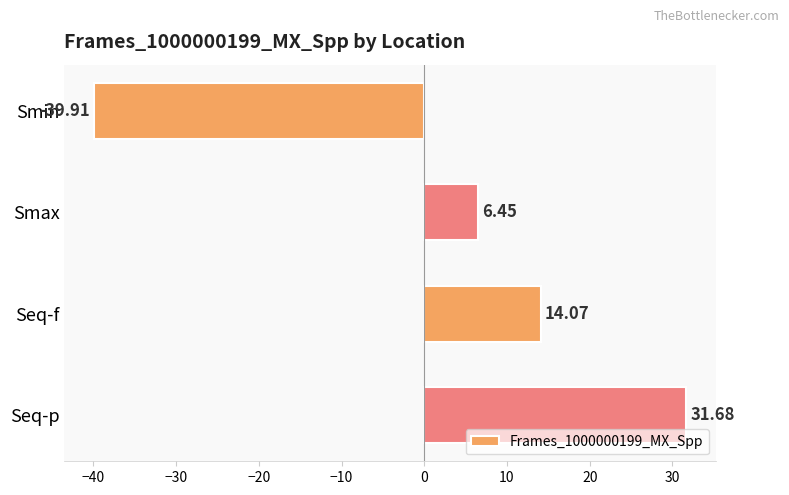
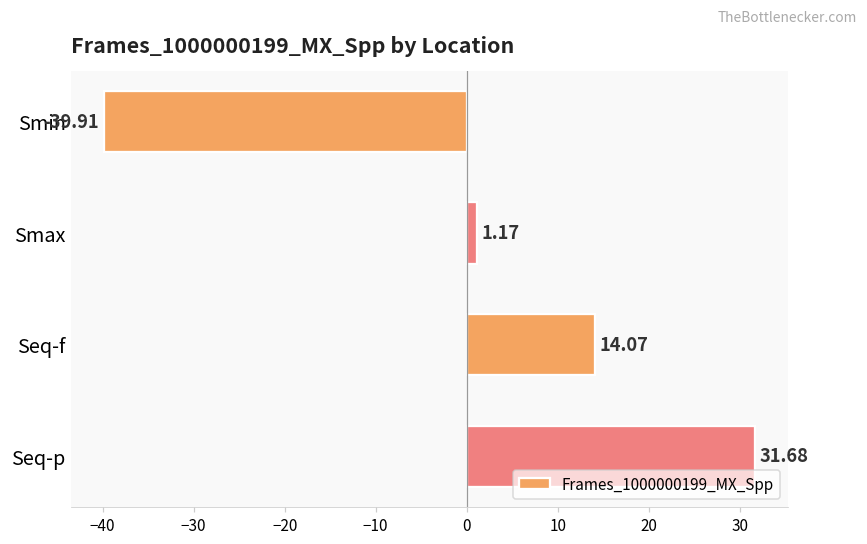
Smax: 6.45 -> 1.17
